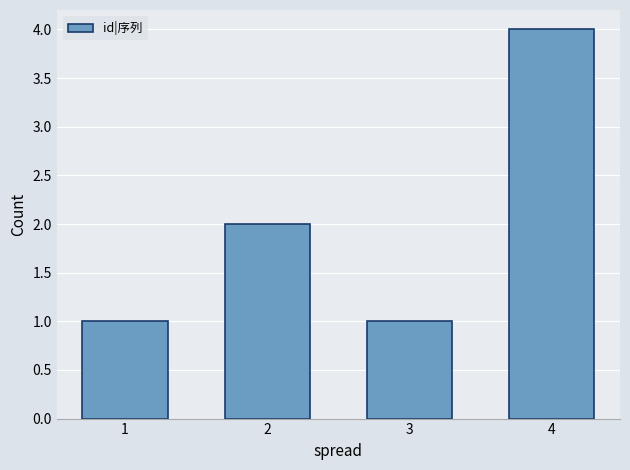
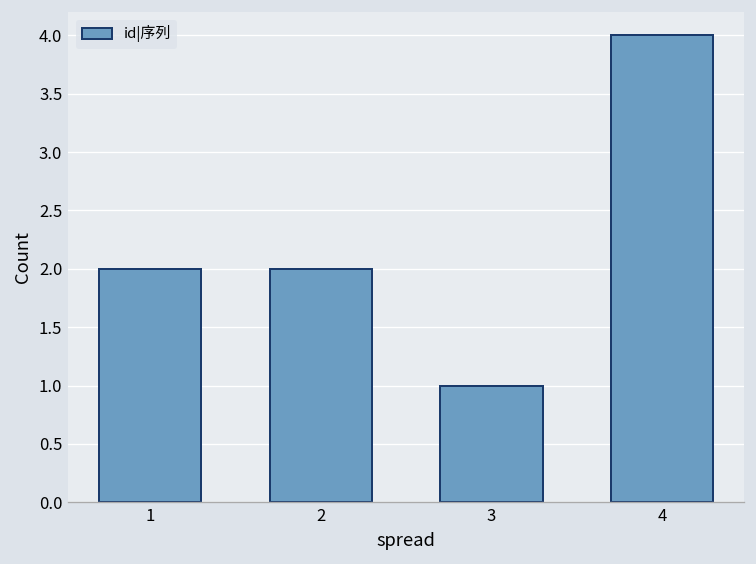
1: 1 -> 2
